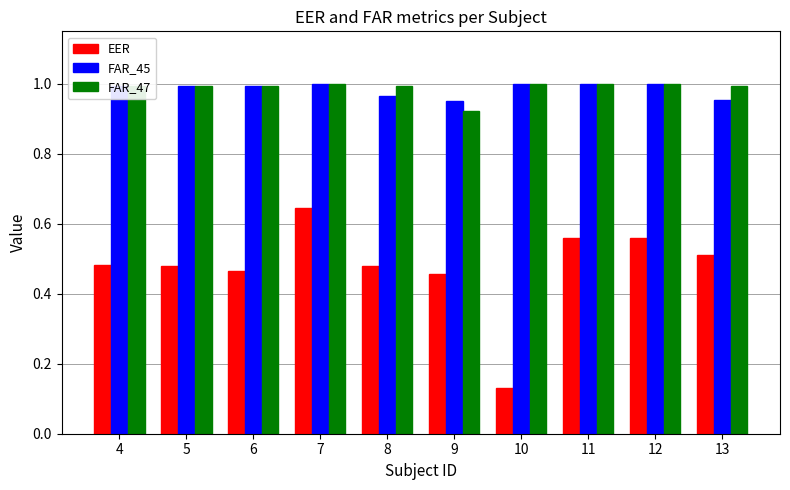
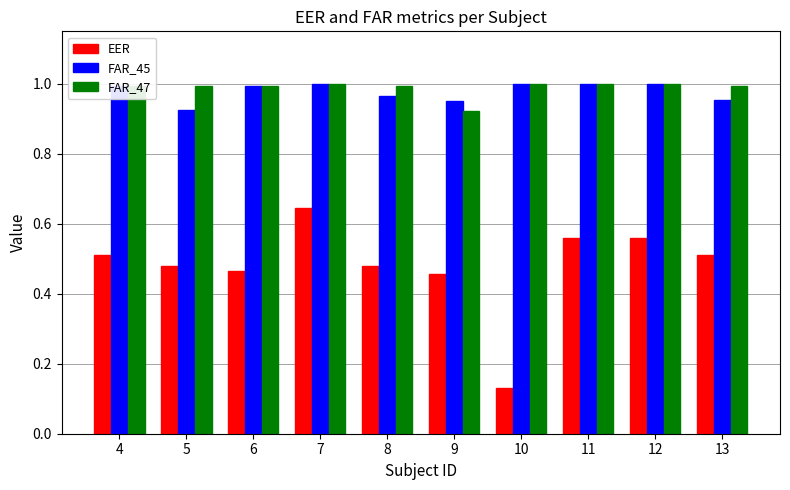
EER, 4: 0.48 -> 0.51
FAR_45, 5: 1.00 -> 0.92
